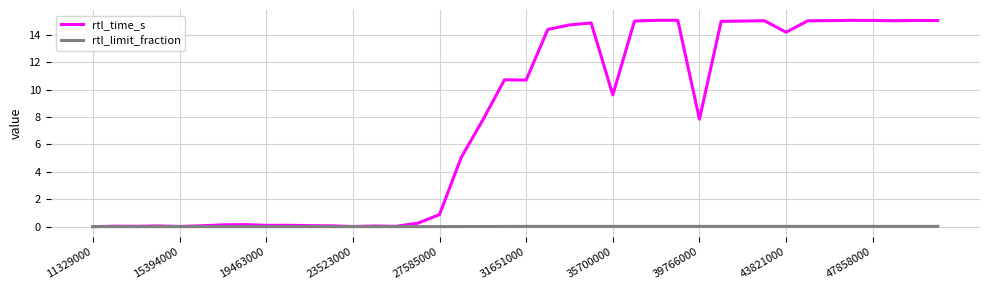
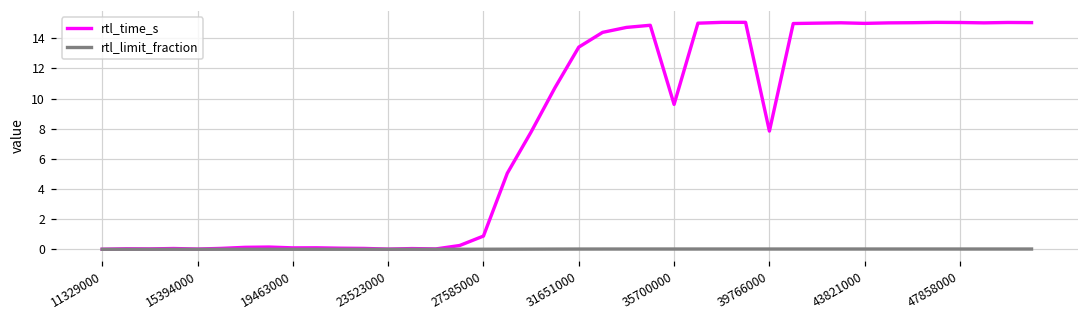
rtl_time_s, 31651000: 10.7 -> 13.4
rtl_time_s, 43821000: 14.2 -> 15.0
